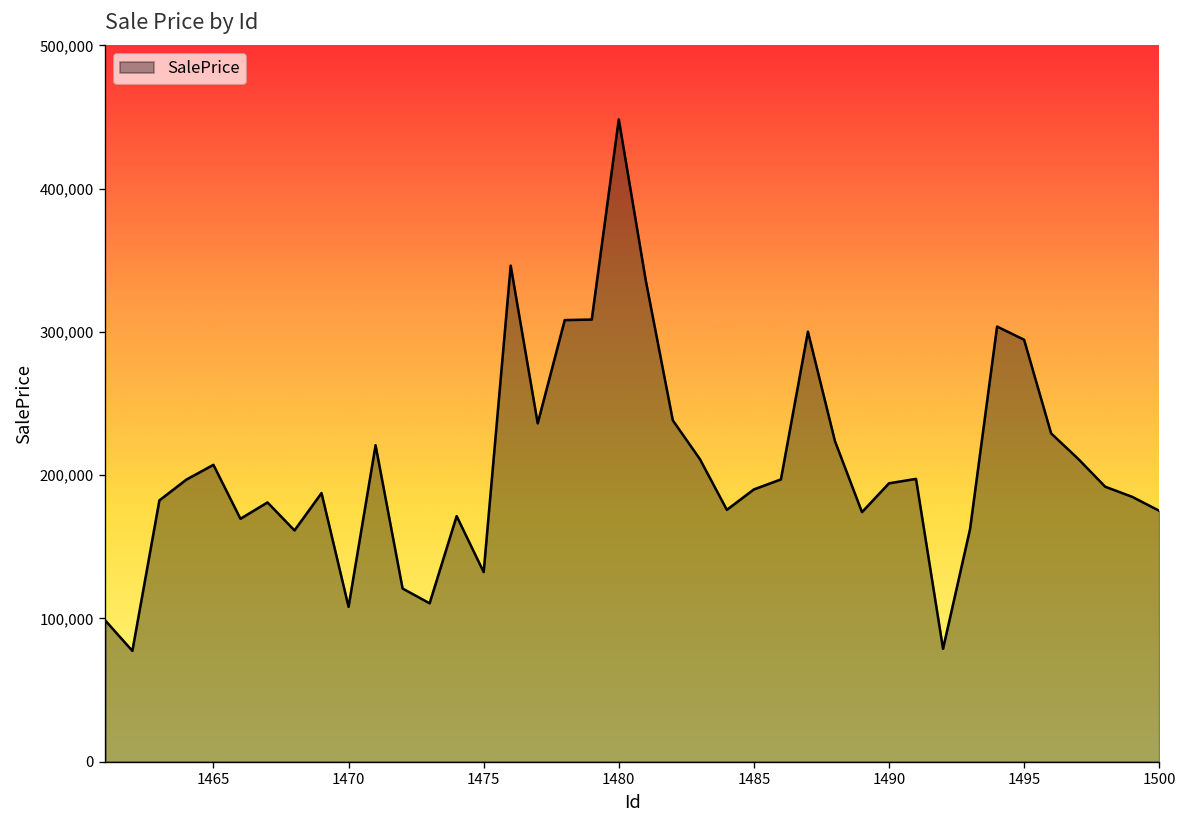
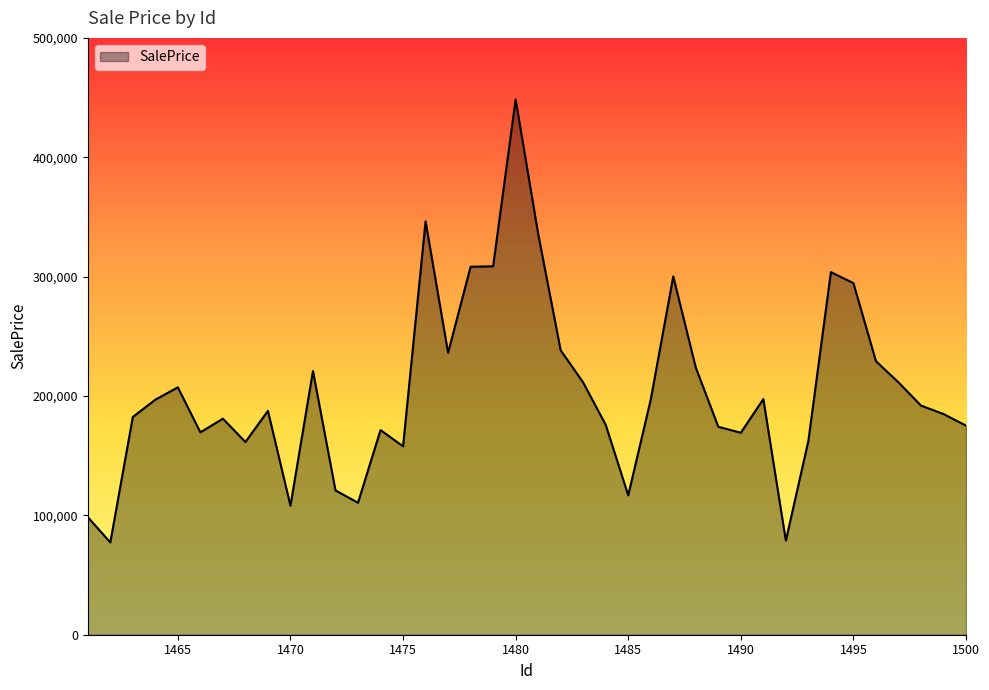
1475: 132,000 -> 158,000
1485: 190,000 -> 117,000
1490: 194,000 -> 169,000
